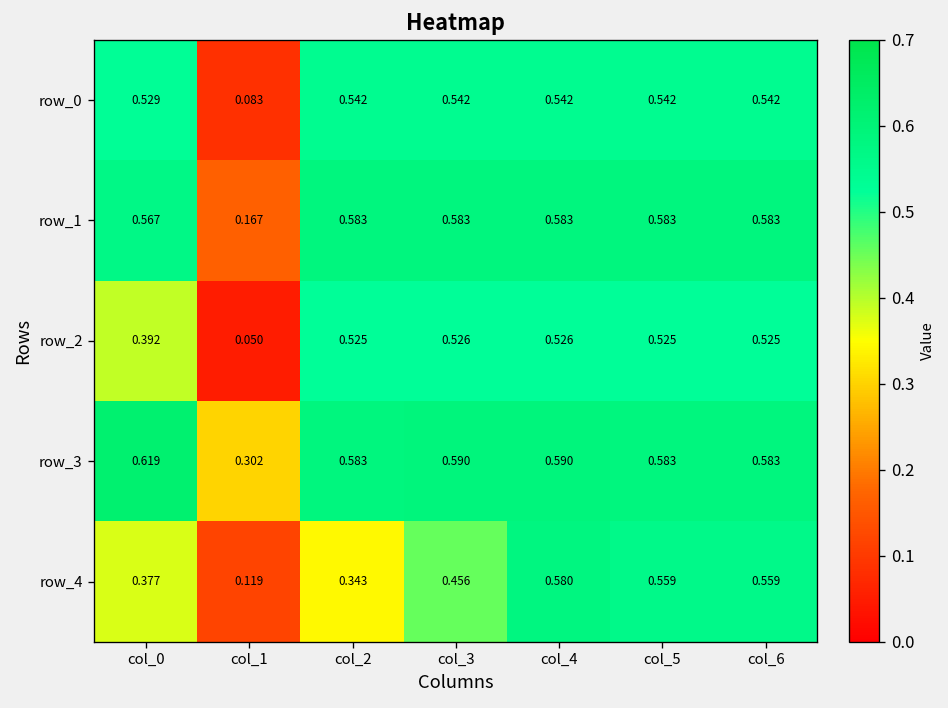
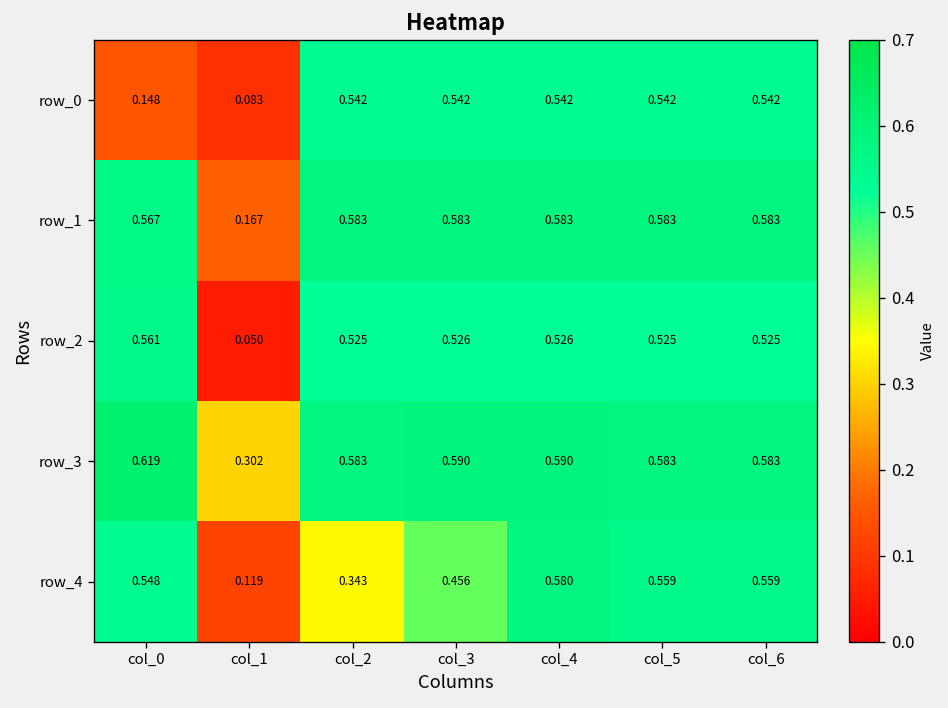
row_0, col_0: 0.529 -> 0.148
row_2, col_0: 0.392 -> 0.561
row_4, col_0: 0.377 -> 0.548
